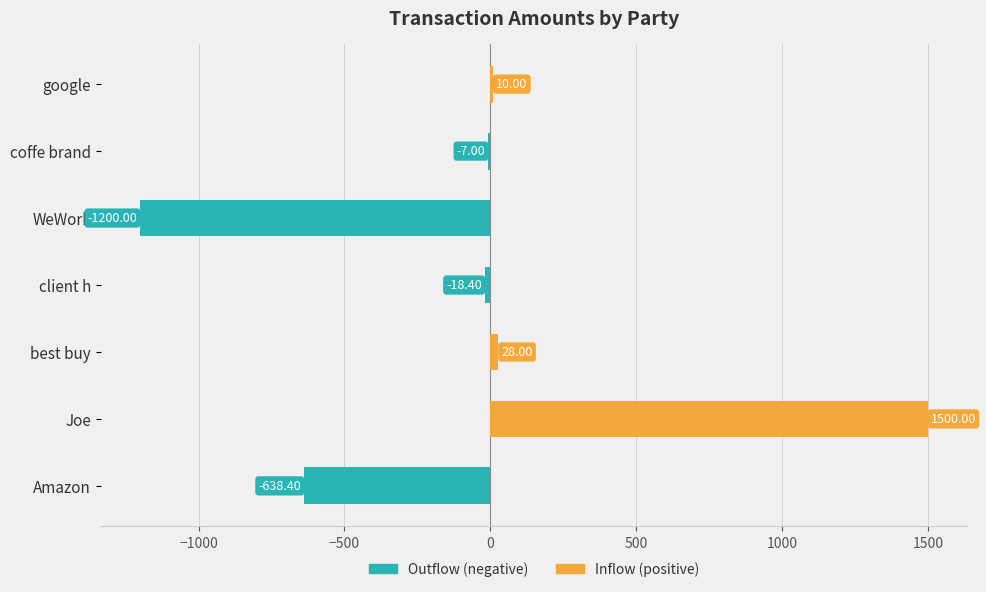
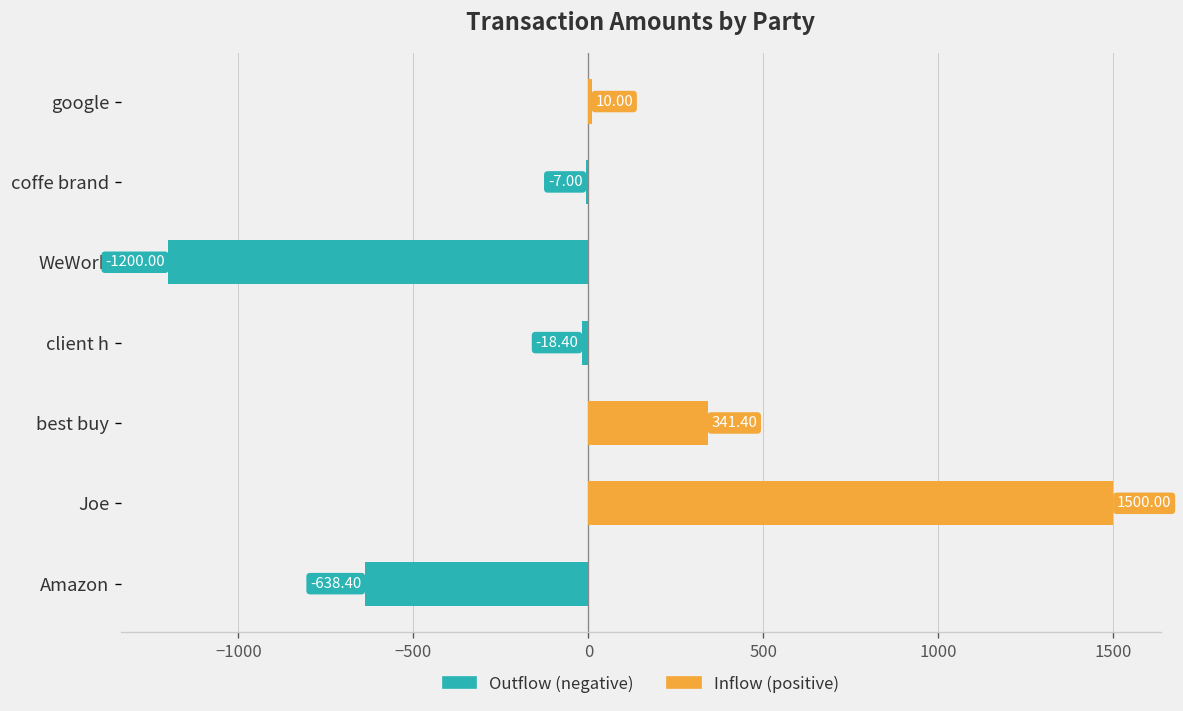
Inflow (positive), best buy: 28.00 -> 341.40
